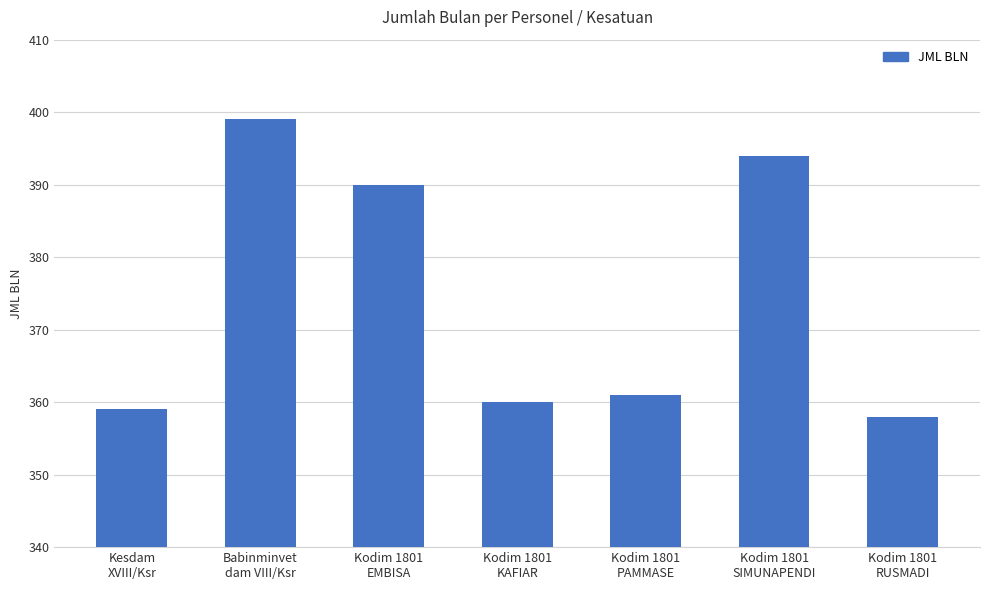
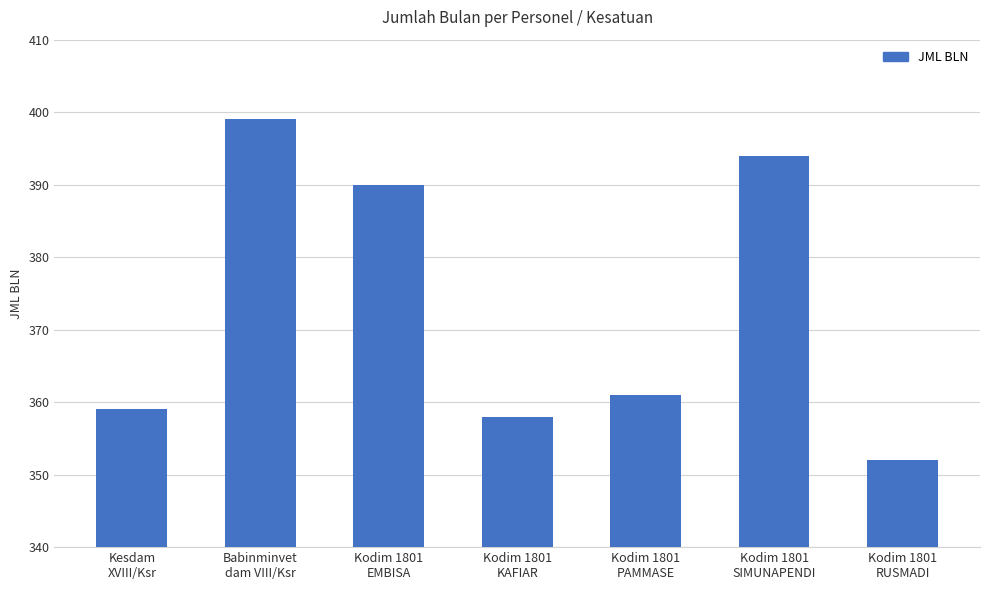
Kodim 1801 KAFIAR: 360 -> 358
Kodim 1801 RUSMADI: 358 -> 352
